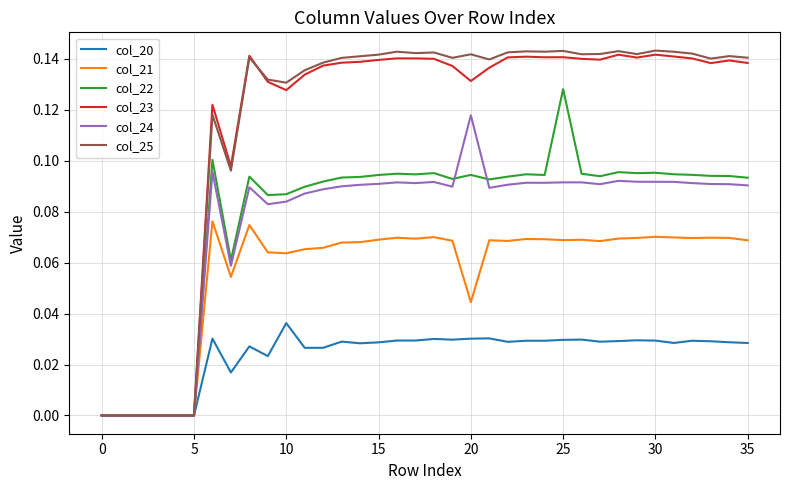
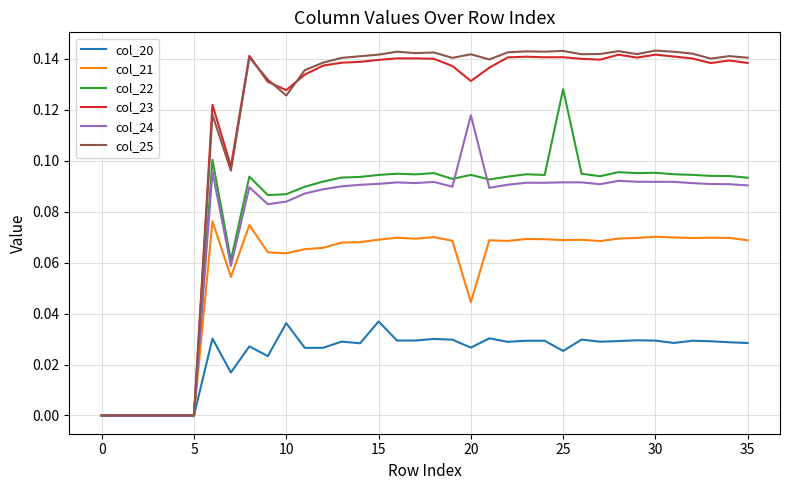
col_25, 10: 0.131 -> 0.126
col_20, 15: 0.029 -> 0.037
col_20, 20: 0.030 -> 0.027
col_20, 25: 0.030 -> 0.025
